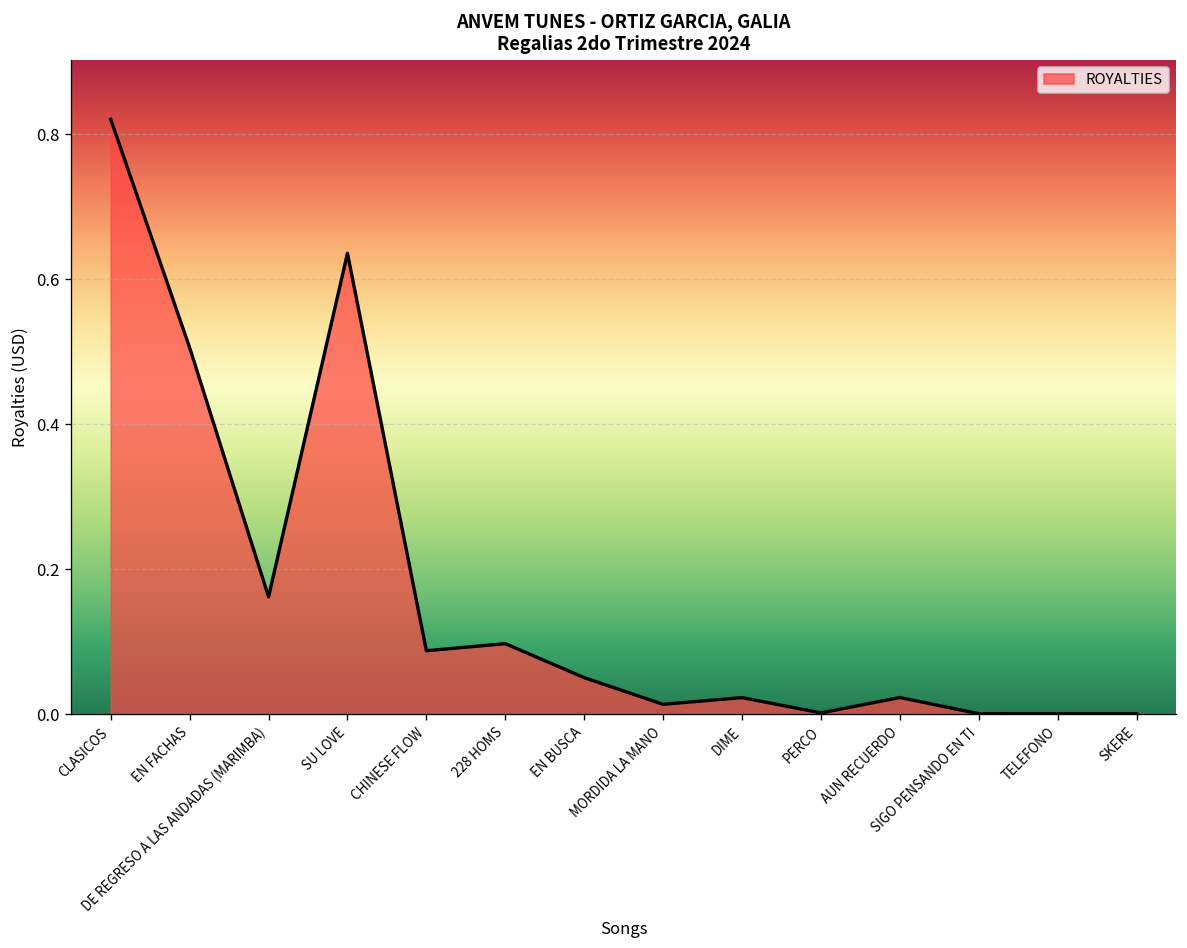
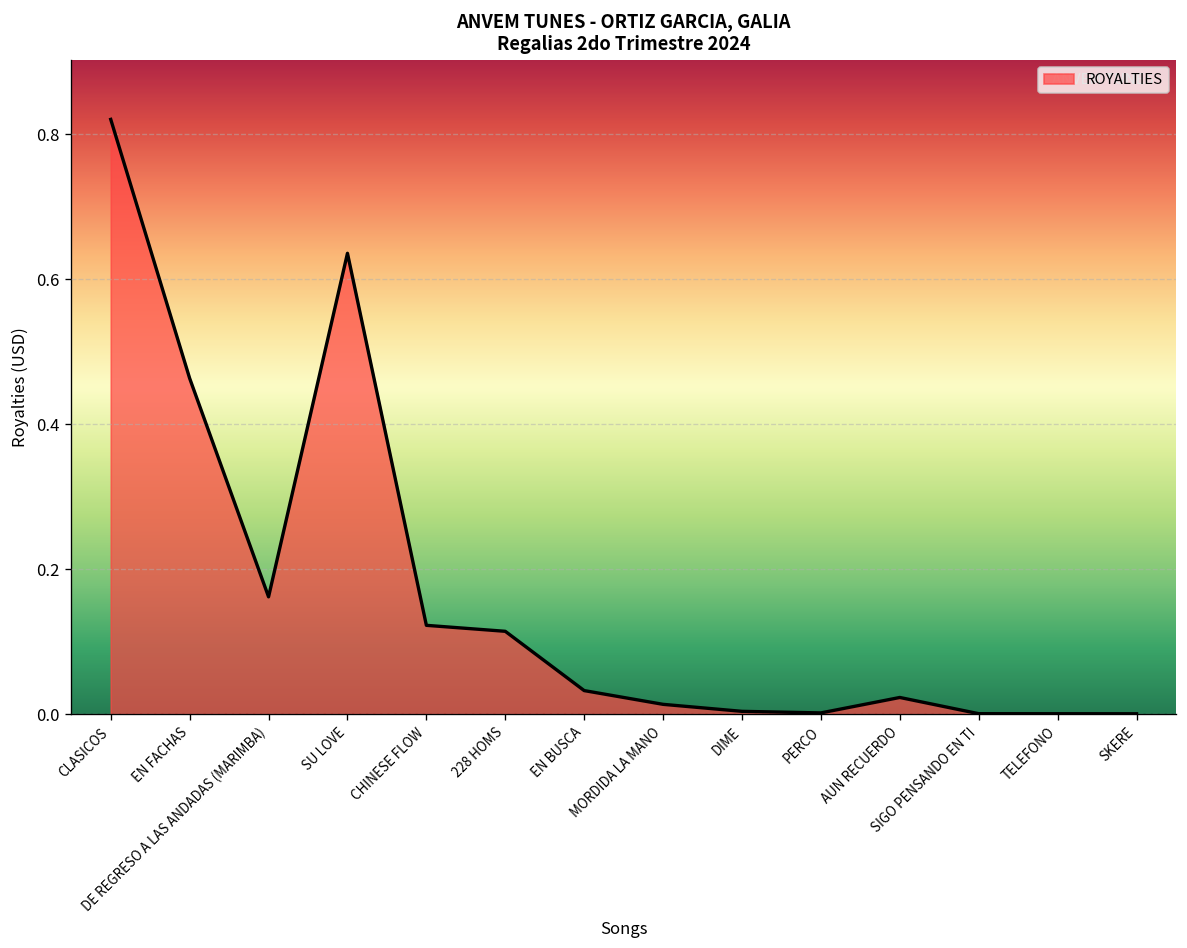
EN FACHAS: 0.51 -> 0.46
CHINESE FLOW: 0.09 -> 0.12
228 HOMS: 0.10 -> 0.11
EN BUSCA: 0.05 -> 0.03
DIME: 0.02 -> 0.00
